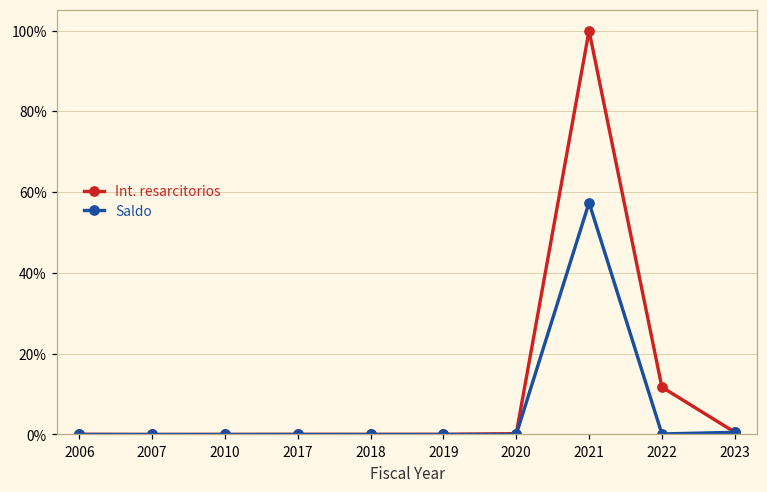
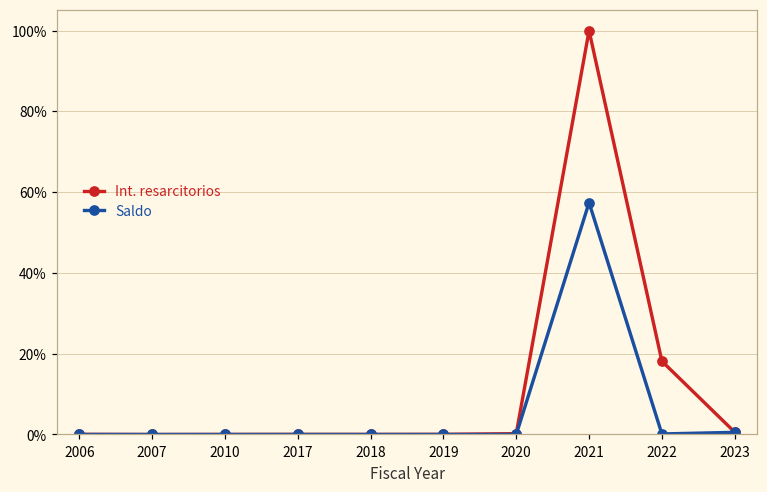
Int. resarcitorios, 2022: 12% -> 18%
